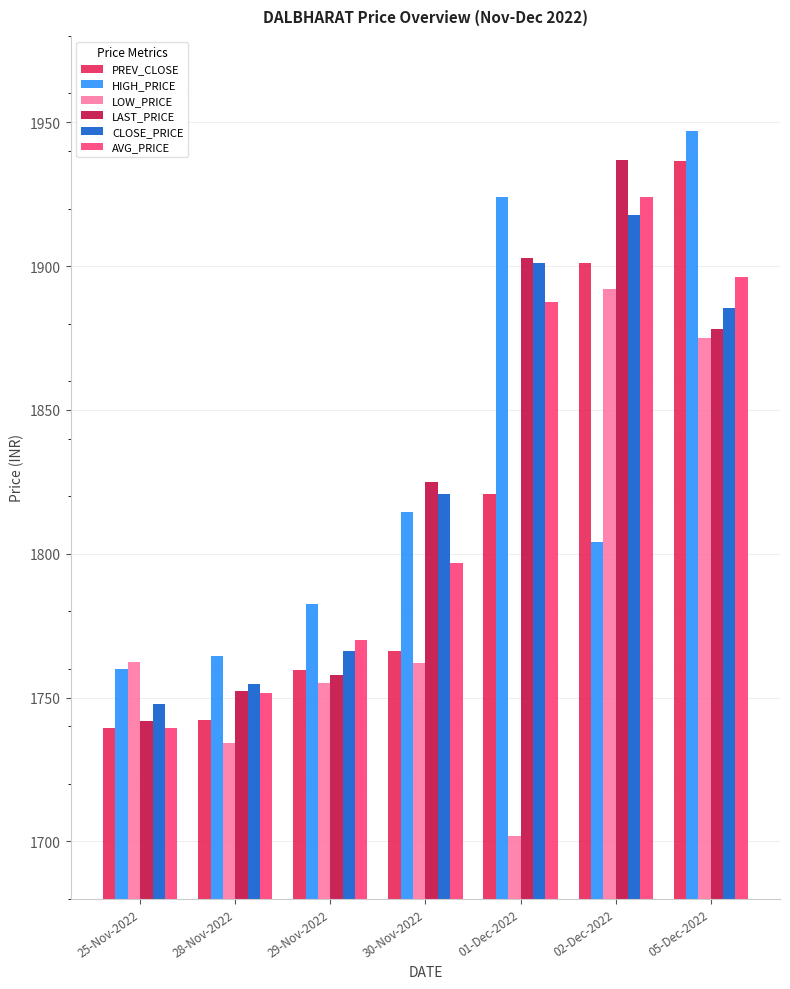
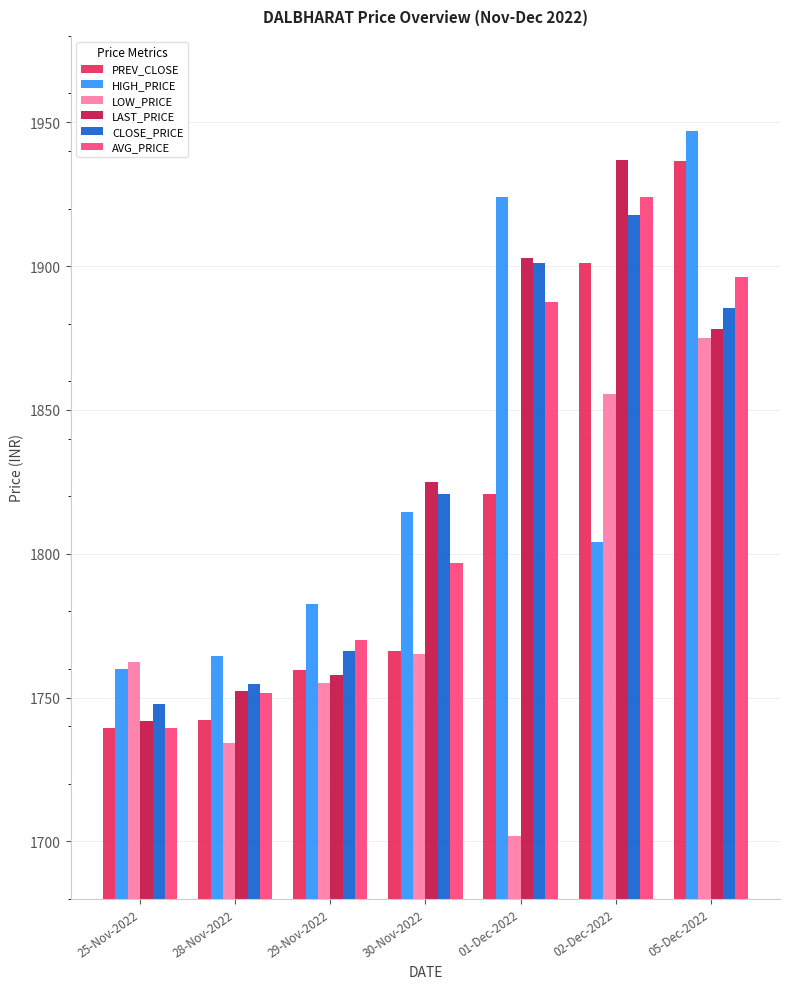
LOW_PRICE, 30-Nov-2022: 1762 -> 1765
LOW_PRICE, 02-Dec-2022: 1892 -> 1855
